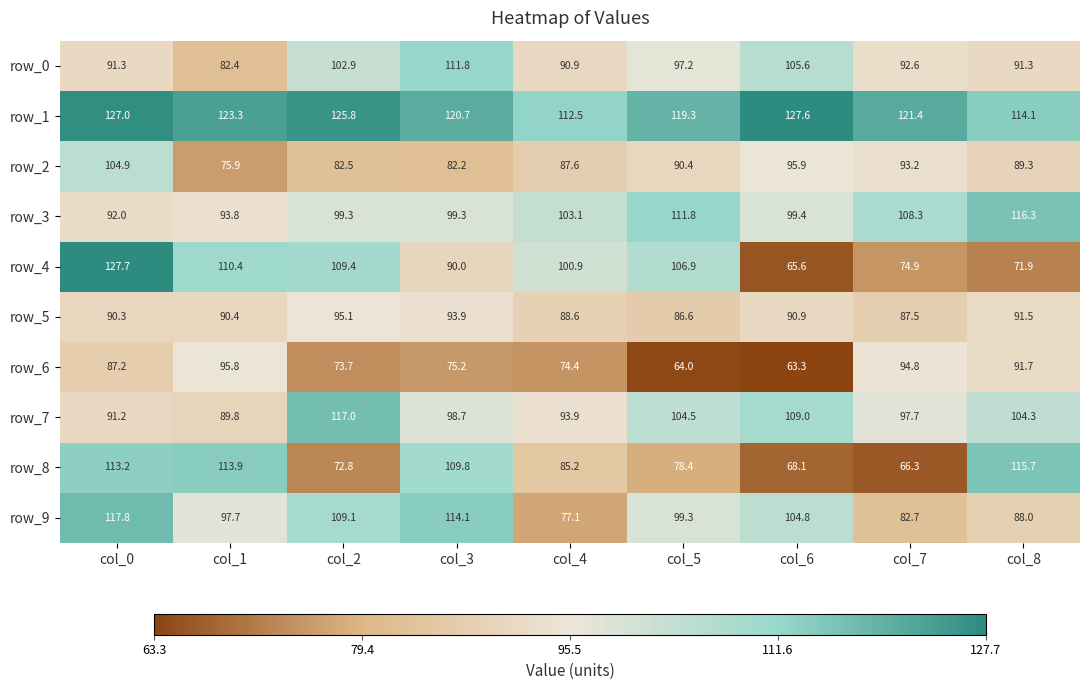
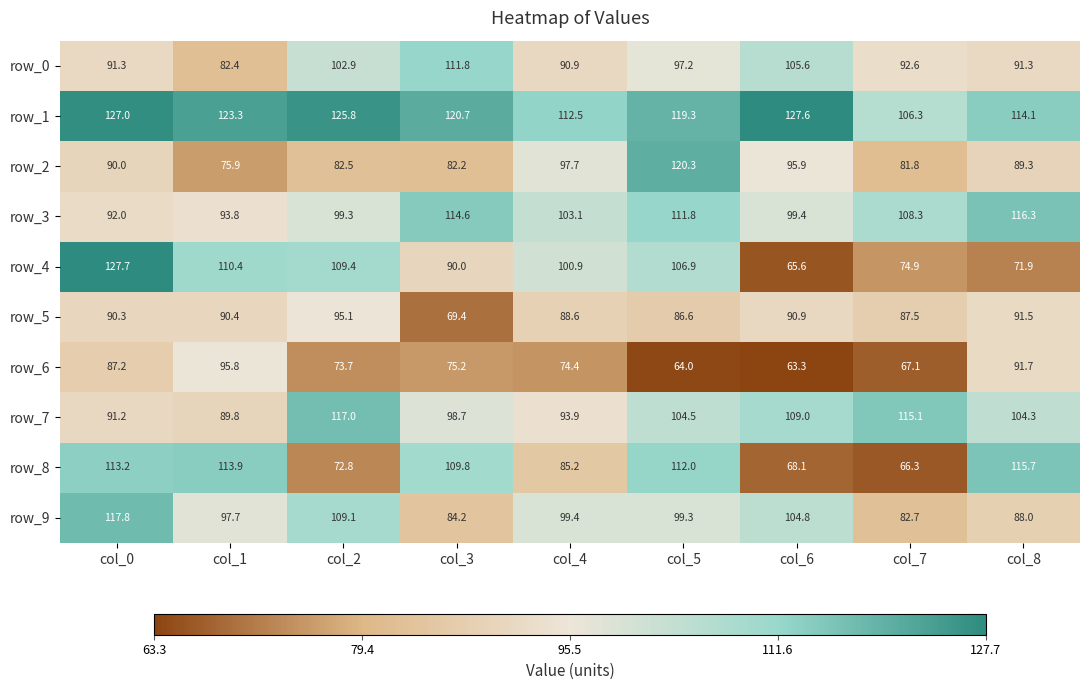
row_1, col_7: 121.4 -> 106.3
row_2, col_0: 104.9 -> 90.0
row_2, col_4: 87.6 -> 97.7
row_2, col_5: 90.4 -> 120.3
row_2, col_7: 93.2 -> 81.8
row_3, col_3: 99.3 -> 114.6
row_5, col_3: 93.9 -> 69.4
row_6, col_7: 94.8 -> 67.1
row_7, col_7: 97.7 -> 115.1
row_8, col_5: 78.4 -> 112.0
row_9, col_3: 114.1 -> 84.2
row_9, col_4: 77.1 -> 99.4
